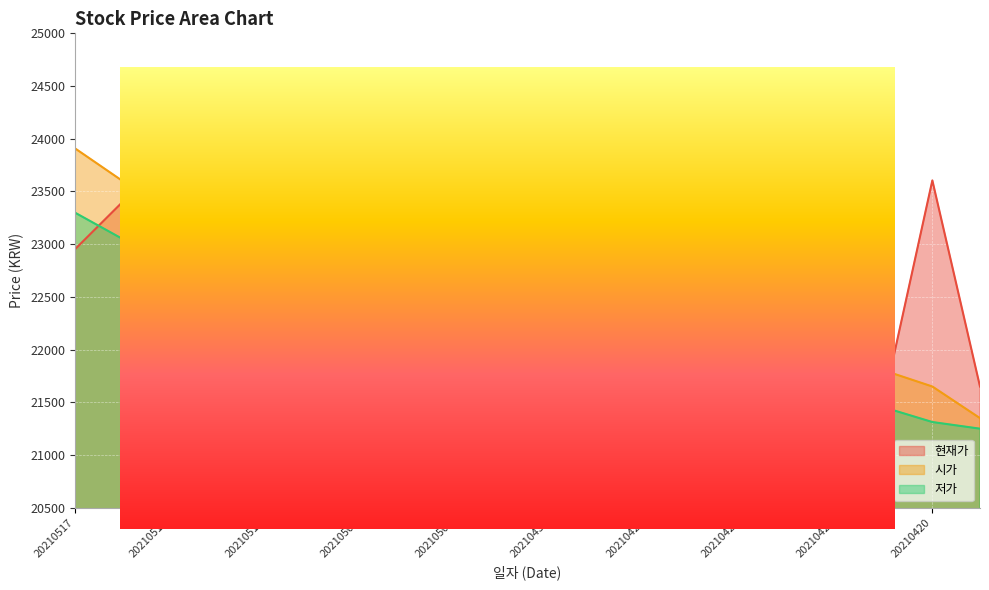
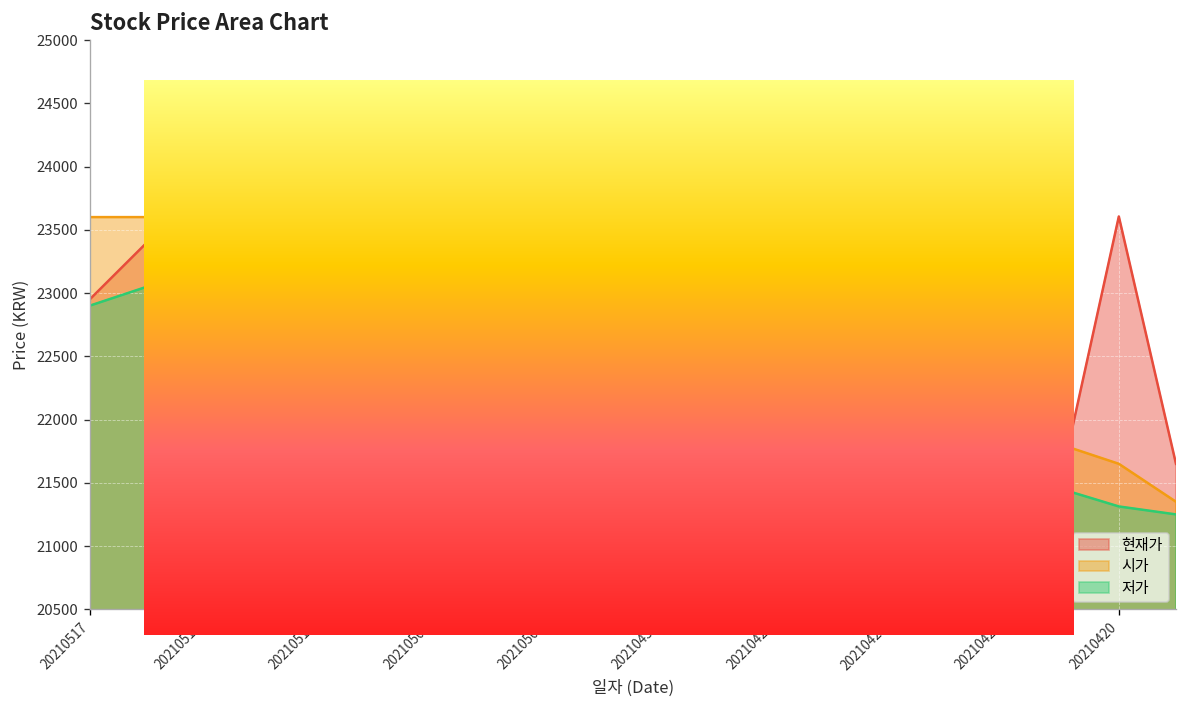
Stock Price Area Chart, 시가, 20210517: 23910 -> 23600
Stock Price Area Chart, 저가, 20210517: 23300 -> 22900
